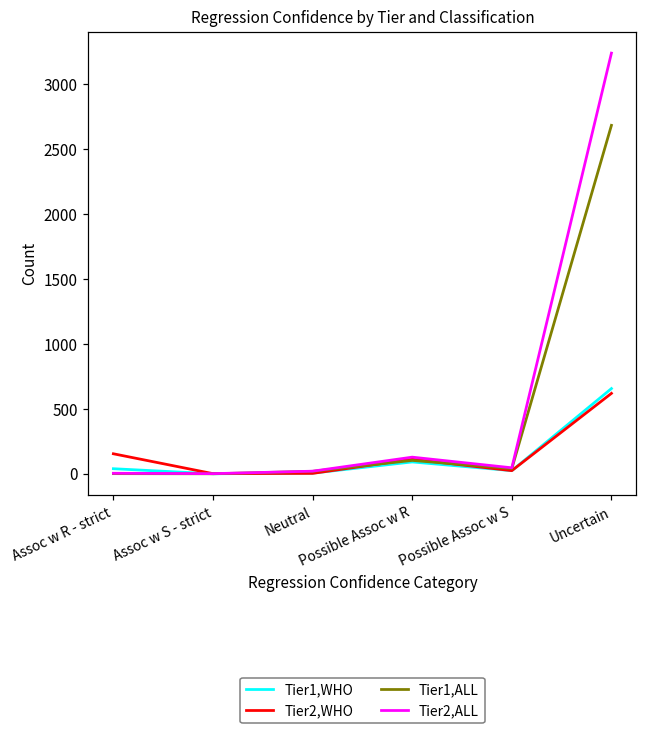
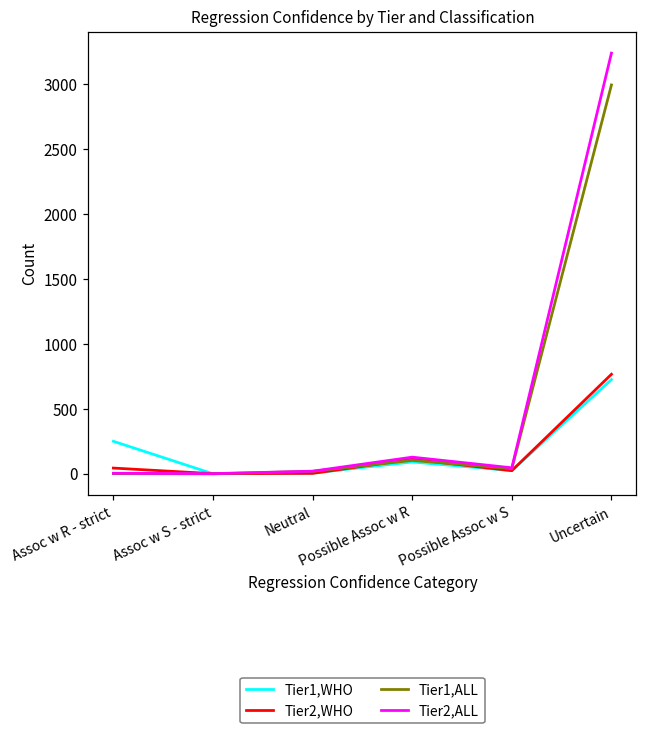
Tier1,WHO, Assoc w R - strict: 40 -> 250
Tier2,WHO, Assoc w R - strict: 150 -> 40
Tier1,WHO, Uncertain: 660 -> 730
Tier2,WHO, Uncertain: 620 -> 770
Tier1,ALL, Uncertain: 2680 -> 2990
